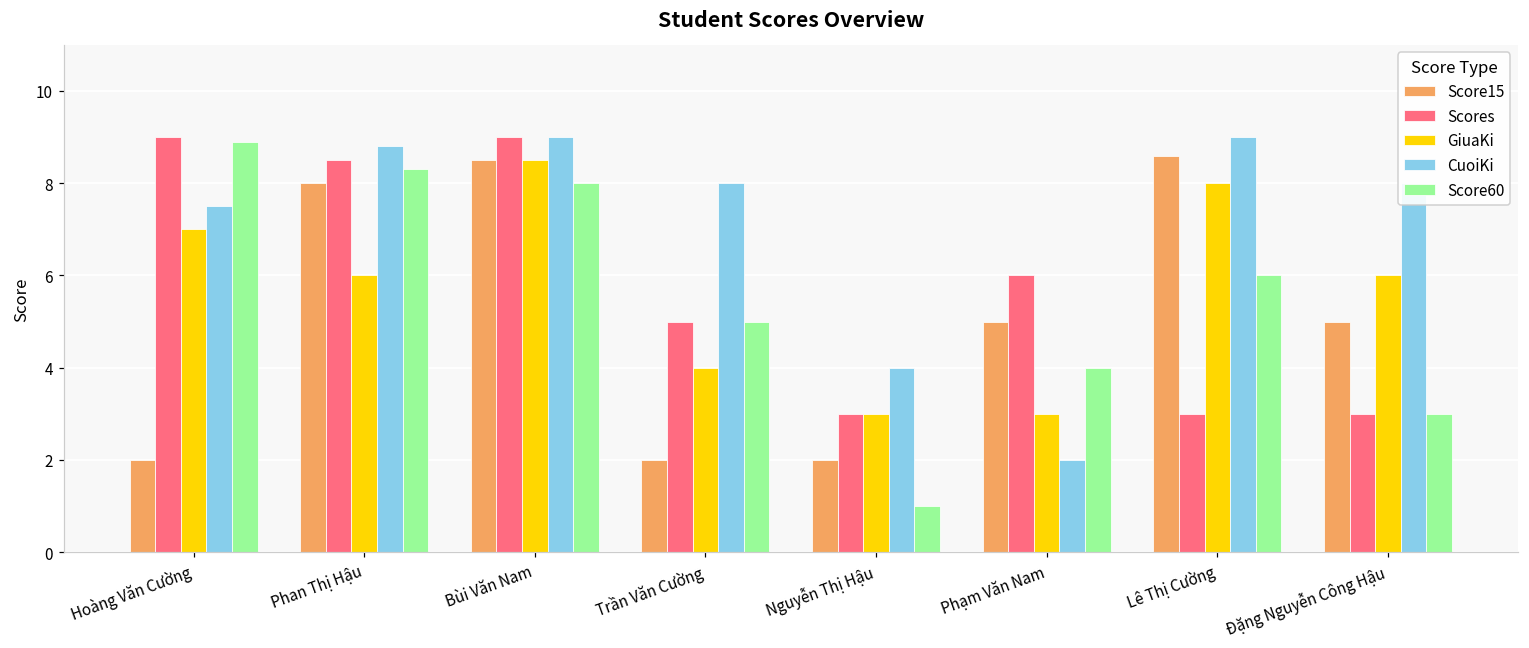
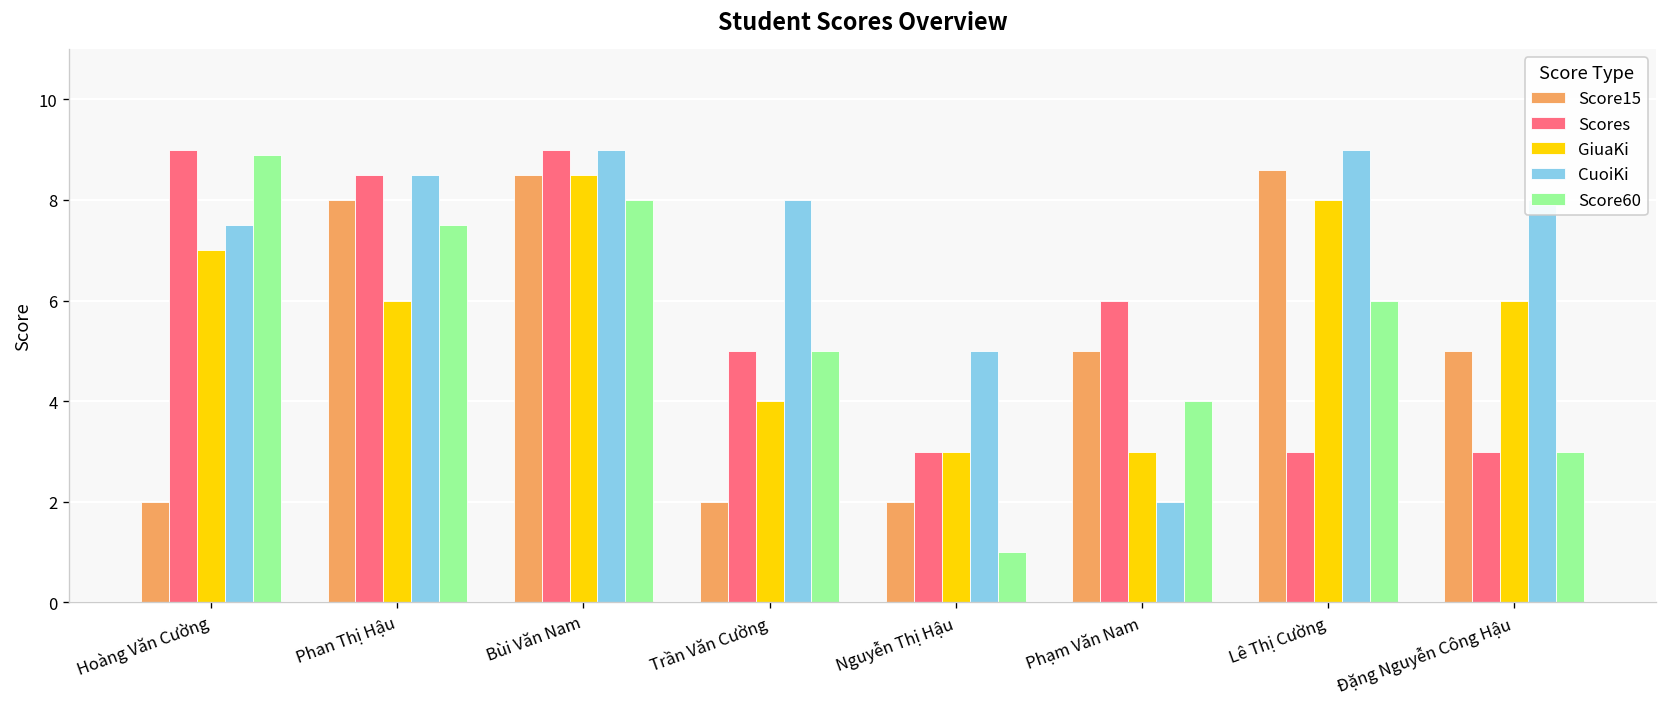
CuoiKi, Phan Thị Hậu: 8.8 -> 8.5
Score60, Phan Thị Hậu: 8.3 -> 7.5
CuoiKi, Nguyễn Thị Hậu: 4 -> 5
